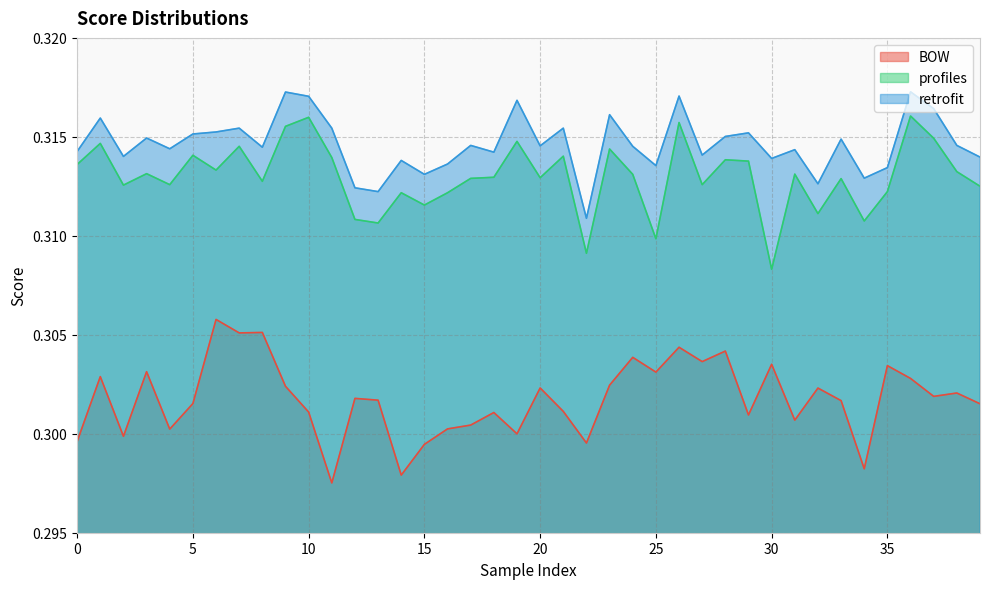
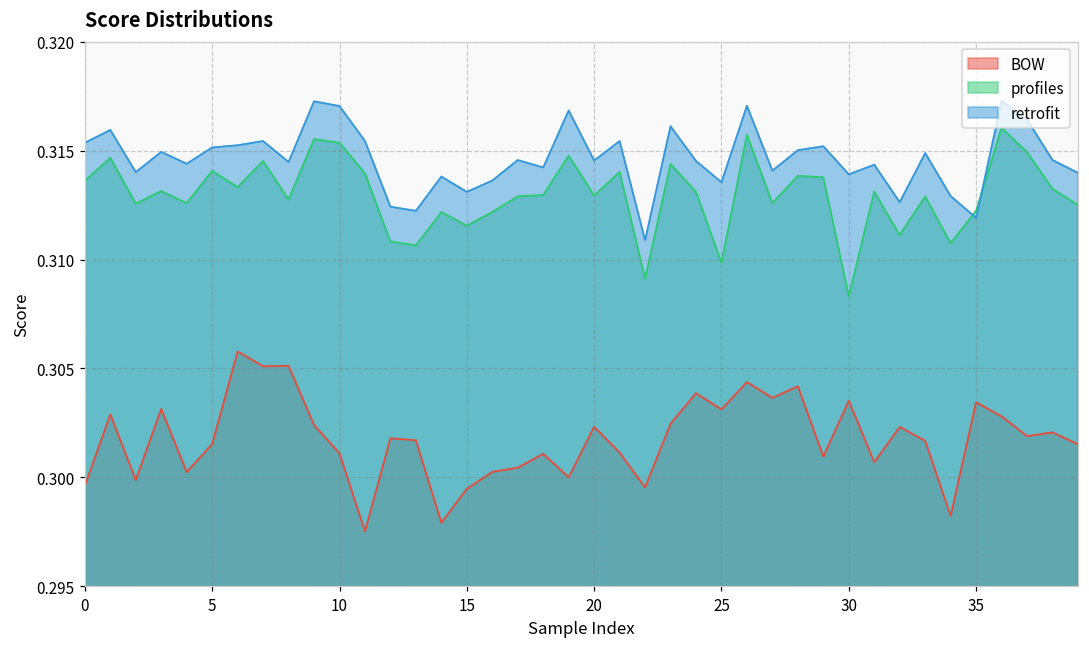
retrofit, 0: 0.3143 -> 0.3154
profiles, 10: 0.3160 -> 0.3154
retrofit, 35: 0.3134 -> 0.3119
